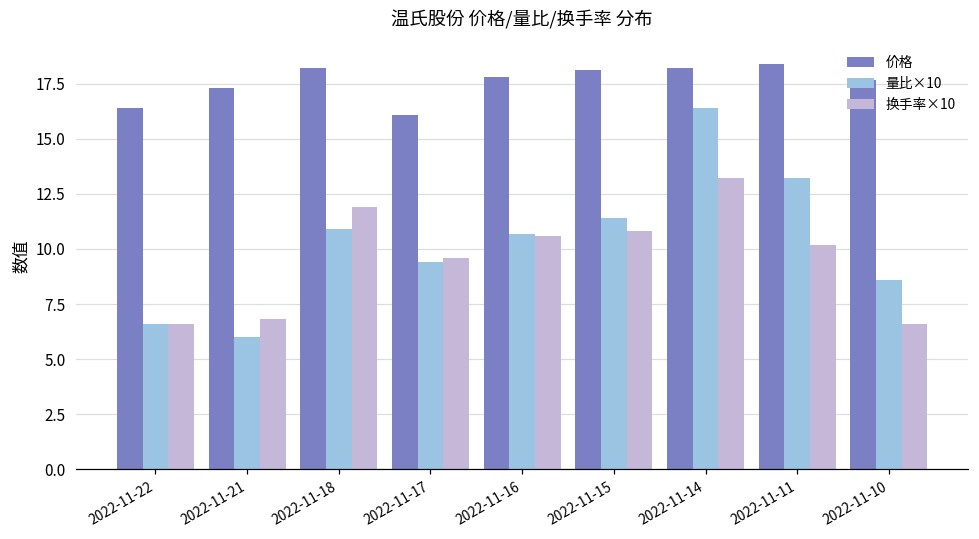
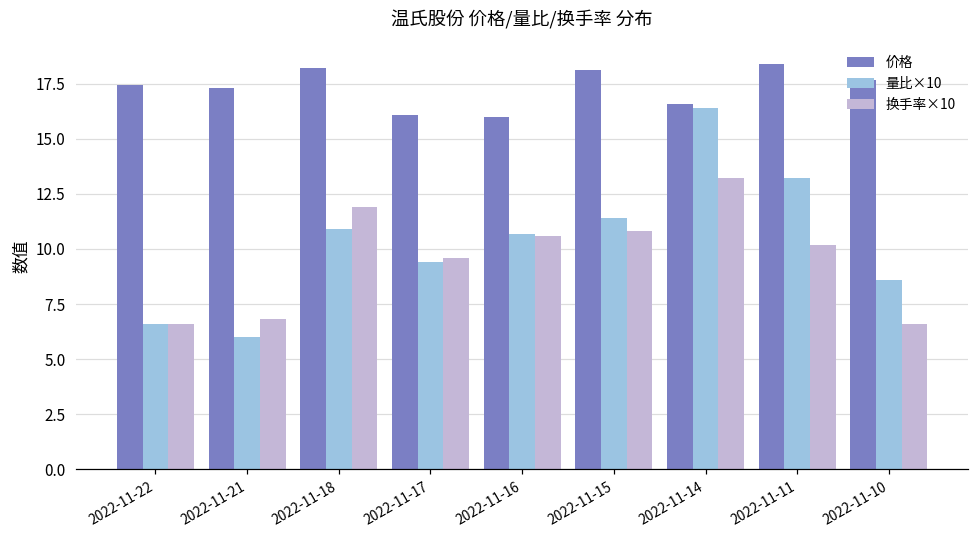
价格, 2022-11-22: 16.4 -> 17.5
价格, 2022-11-16: 17.8 -> 16.0
价格, 2022-11-14: 18.2 -> 16.6
